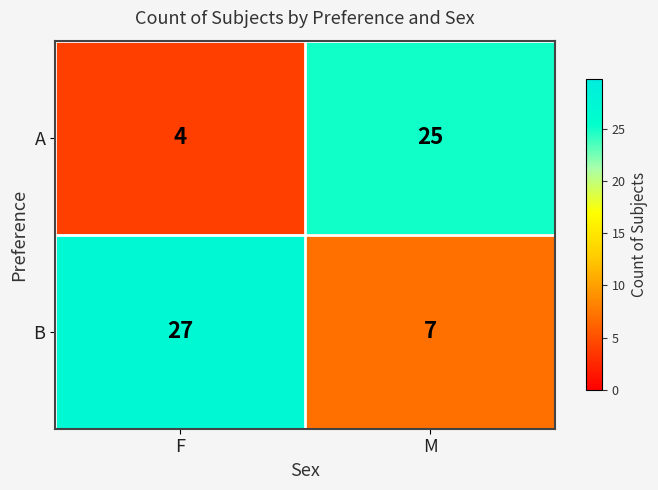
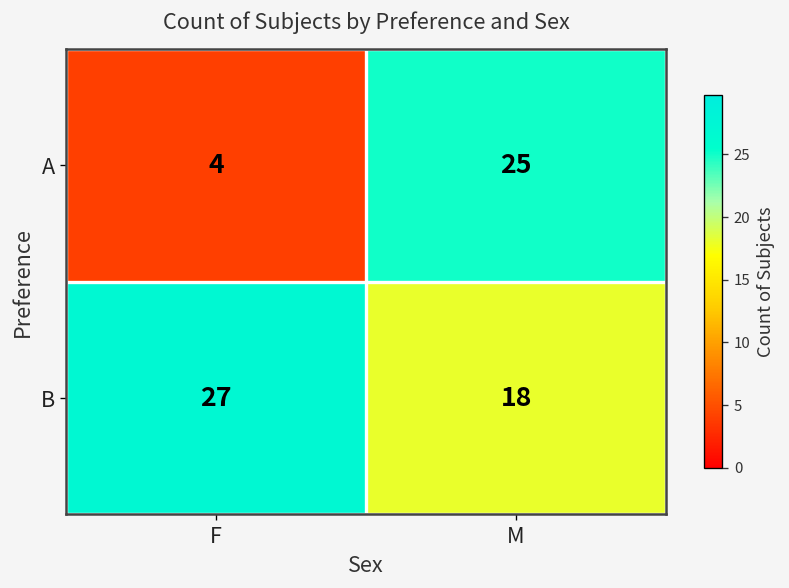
B, M: 7 -> 18
